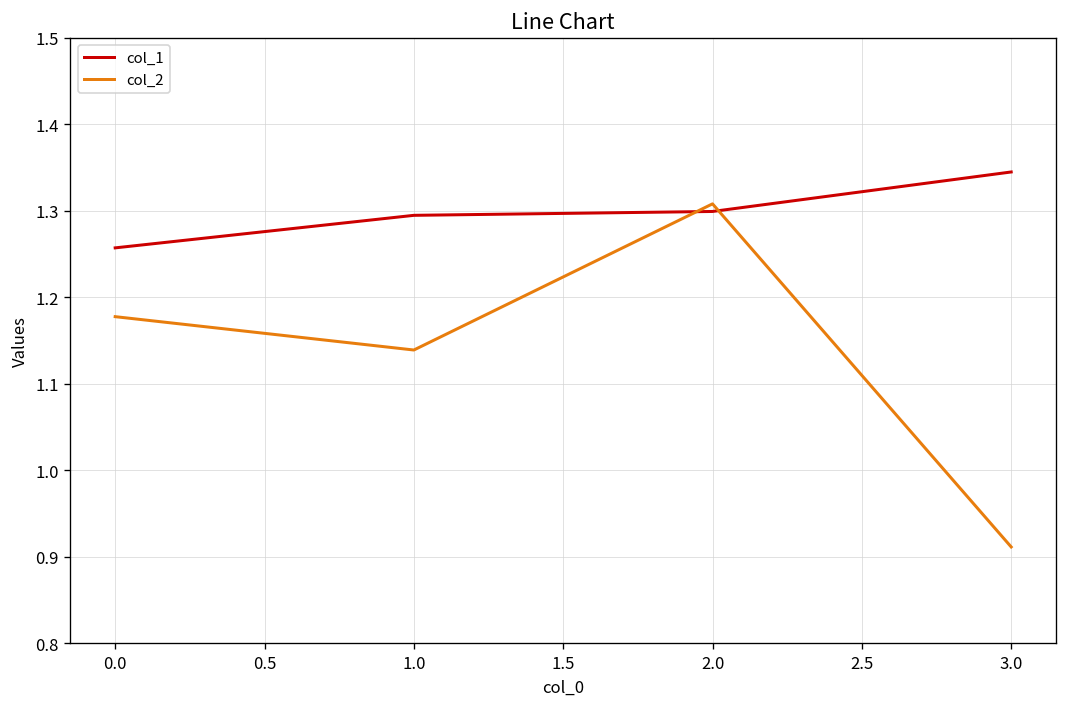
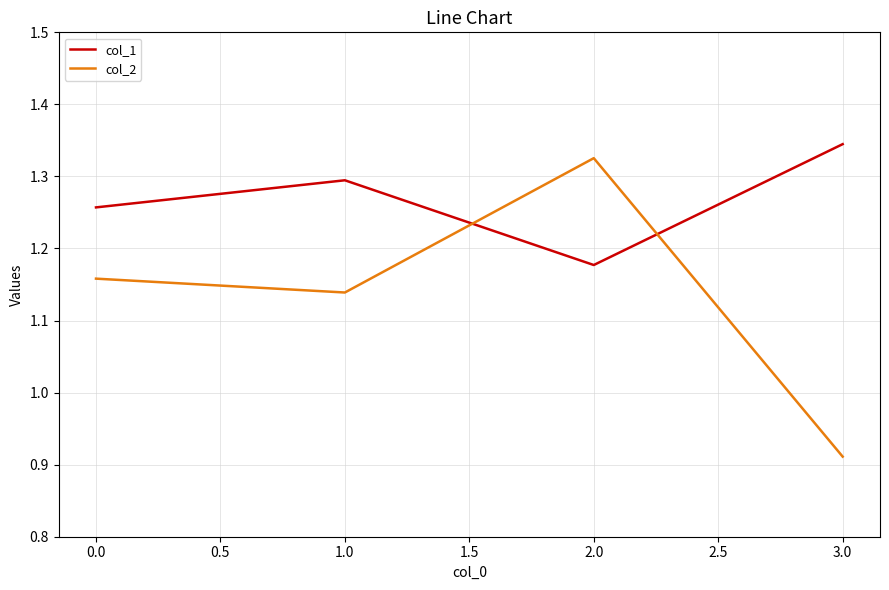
col_2, 0.0: 1.18 -> 1.16
col_1, 2.0: 1.30 -> 1.18
col_2, 2.0: 1.31 -> 1.33
